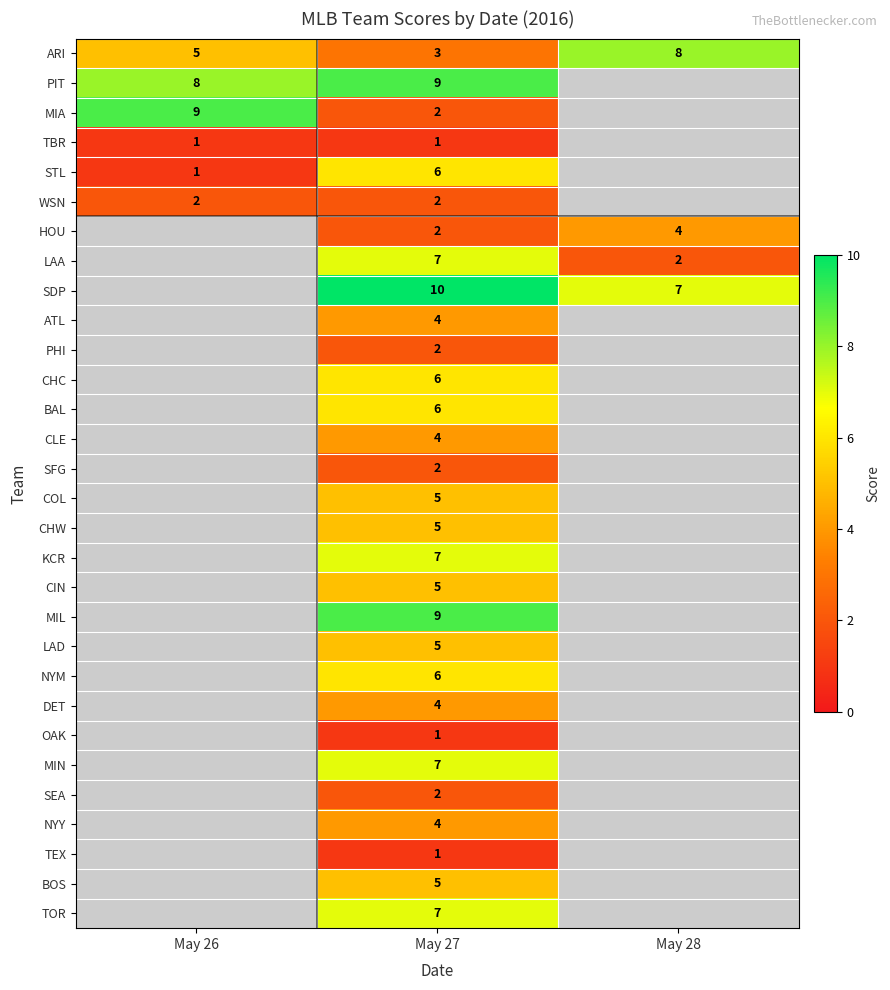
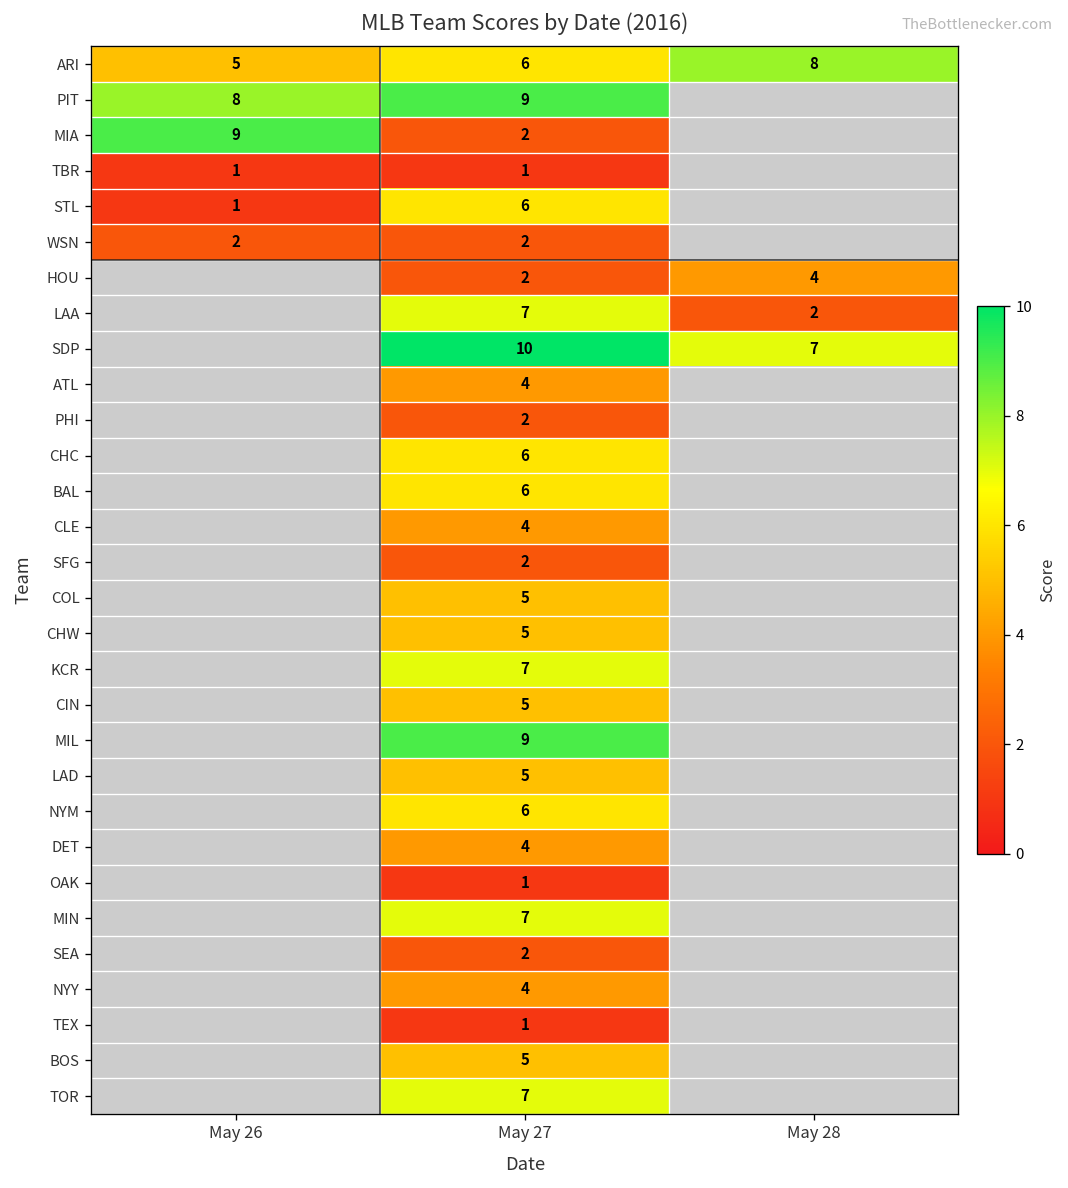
ARI, May 27: 3 -> 6
